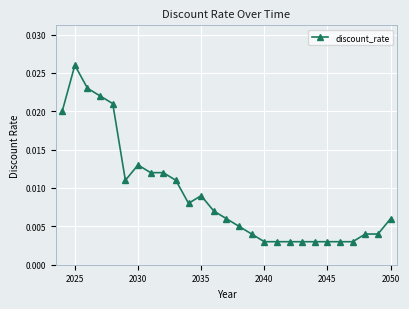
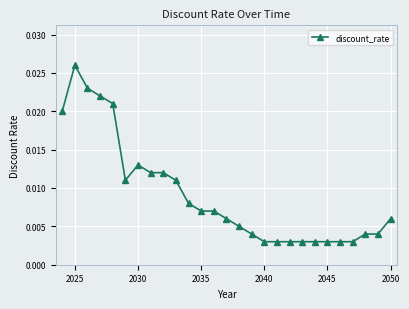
2035: 0.009 -> 0.007
